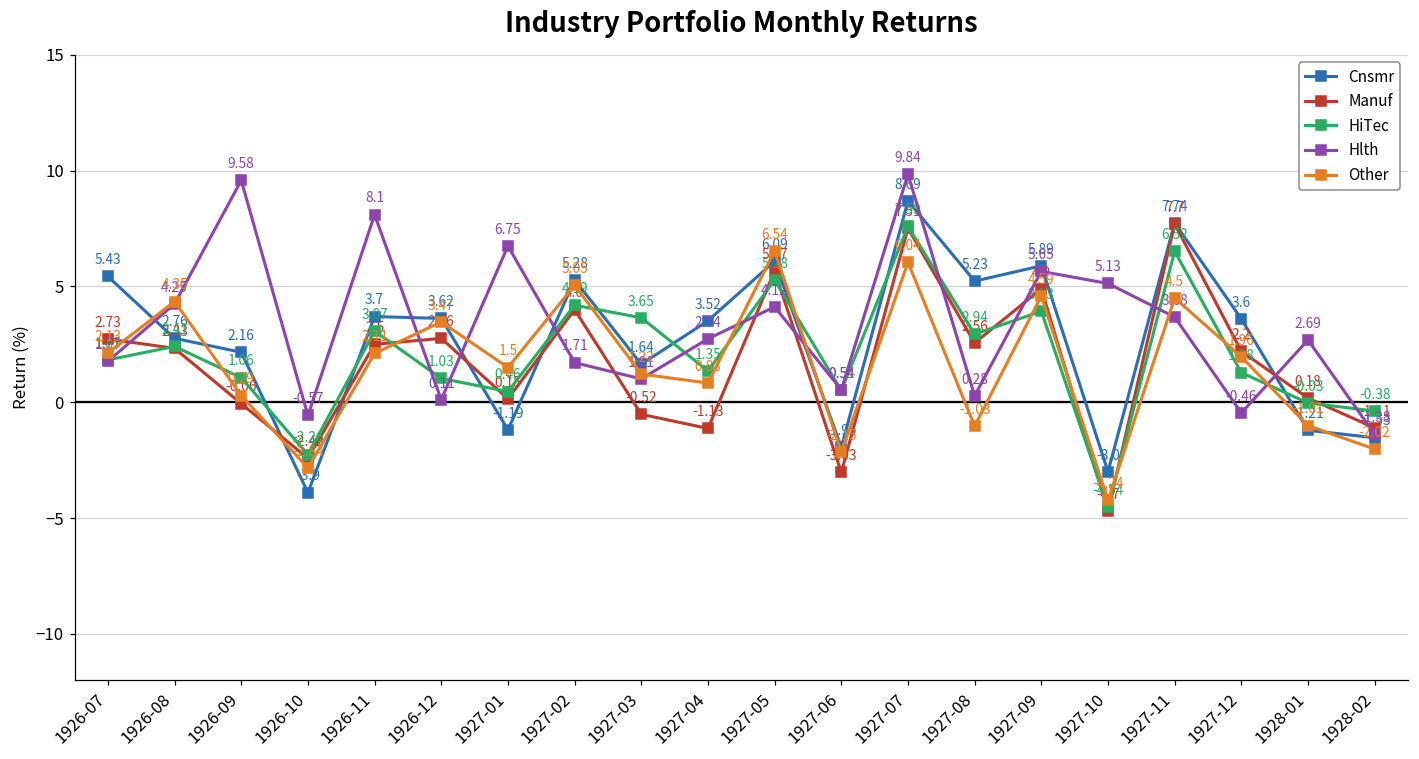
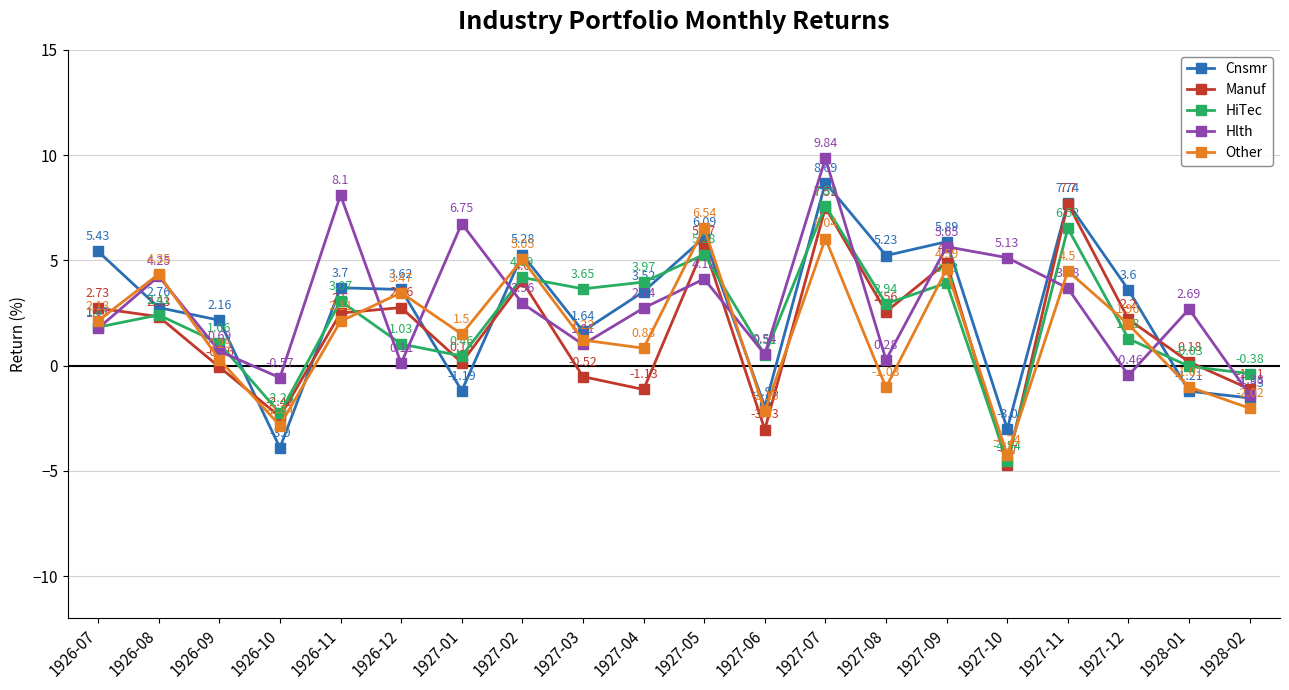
Hlth, 1926-09: 9.58 -> 0.69
Hlth, 1927-02: 1.71 -> 2.96
HiTec, 1927-04: 1.35 -> 3.97
